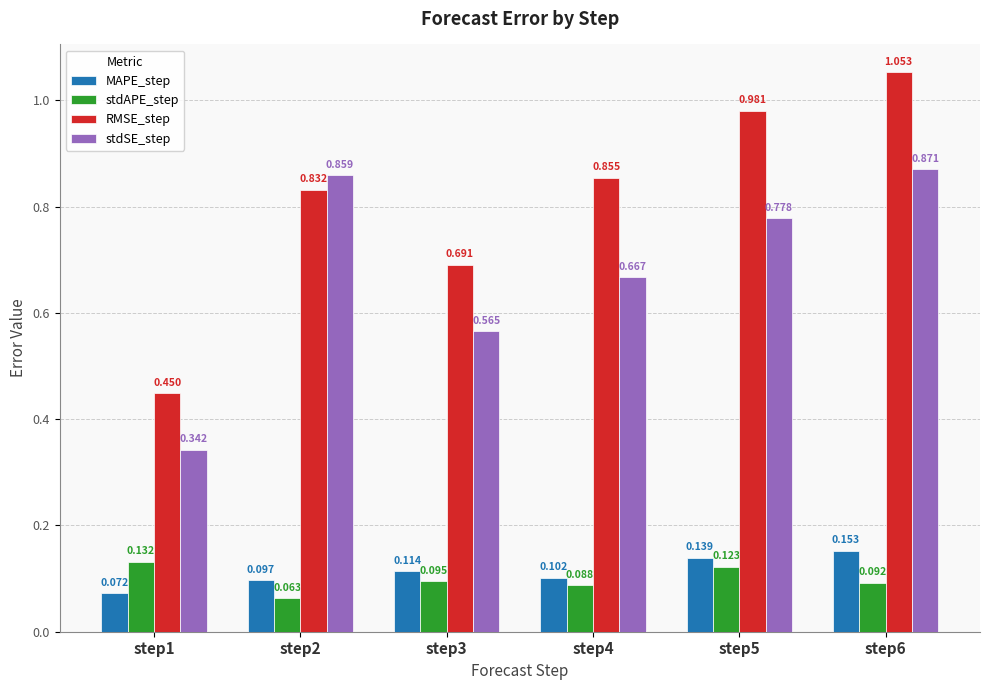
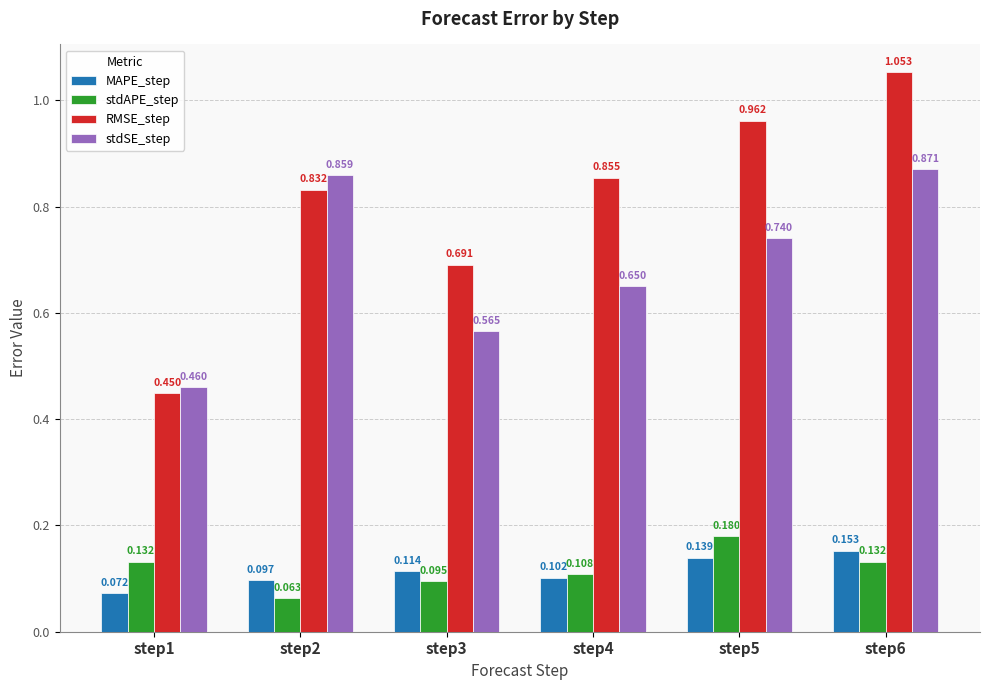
stdSE_step, step1: 0.342 -> 0.460
stdAPE_step, step4: 0.088 -> 0.108
stdSE_step, step4: 0.667 -> 0.650
stdAPE_step, step5: 0.123 -> 0.180
RMSE_step, step5: 0.981 -> 0.962
stdSE_step, step5: 0.778 -> 0.740
stdAPE_step, step6: 0.092 -> 0.132
